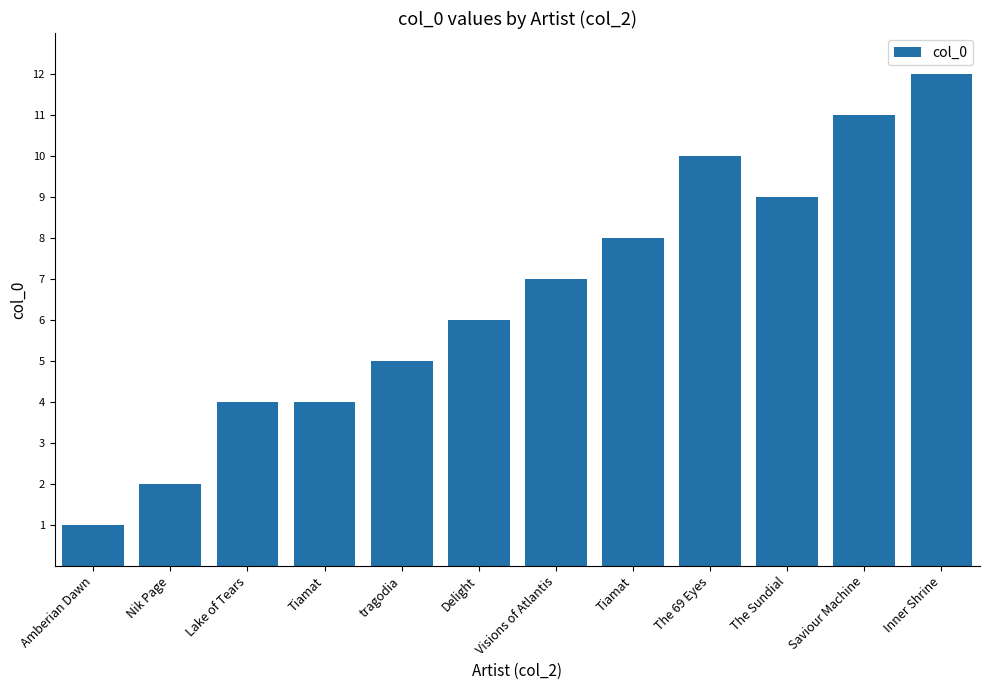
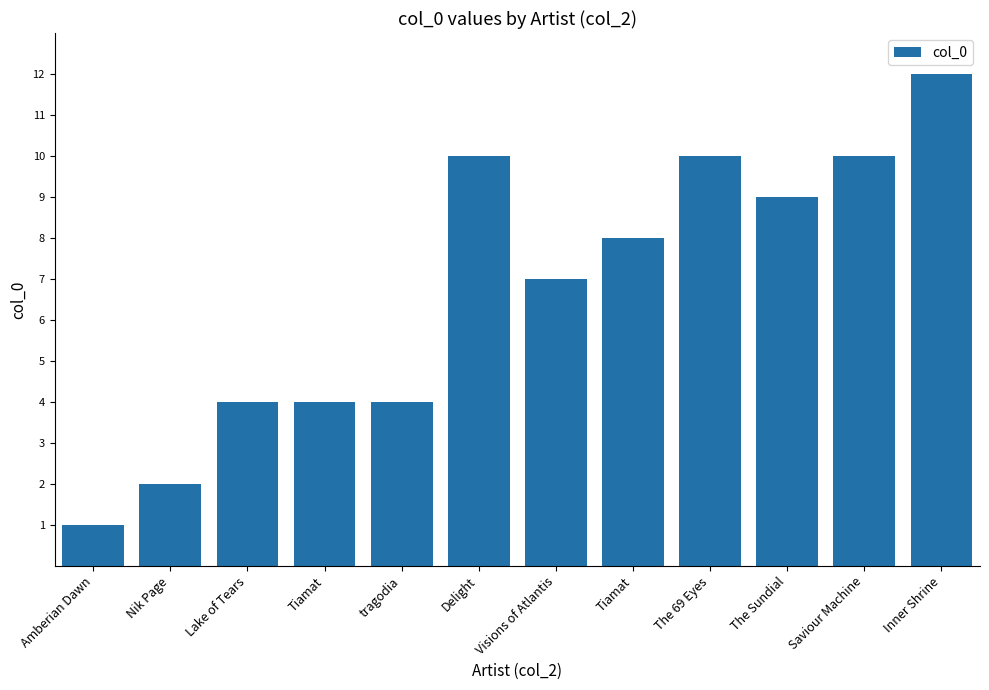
tragodia: 5 -> 4
Delight: 6 -> 10
Saviour Machine: 11 -> 10
